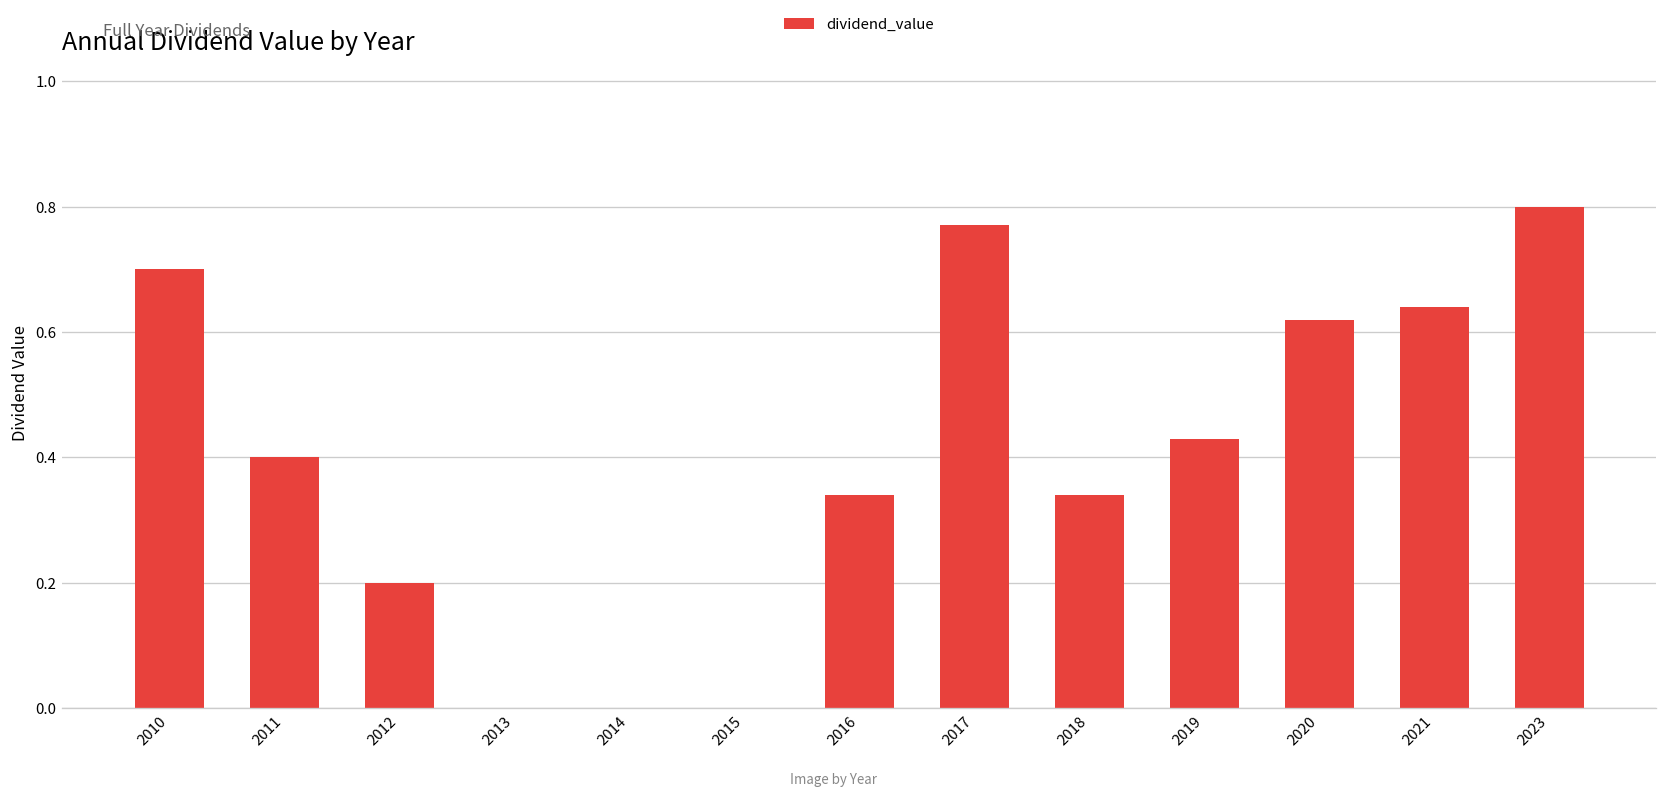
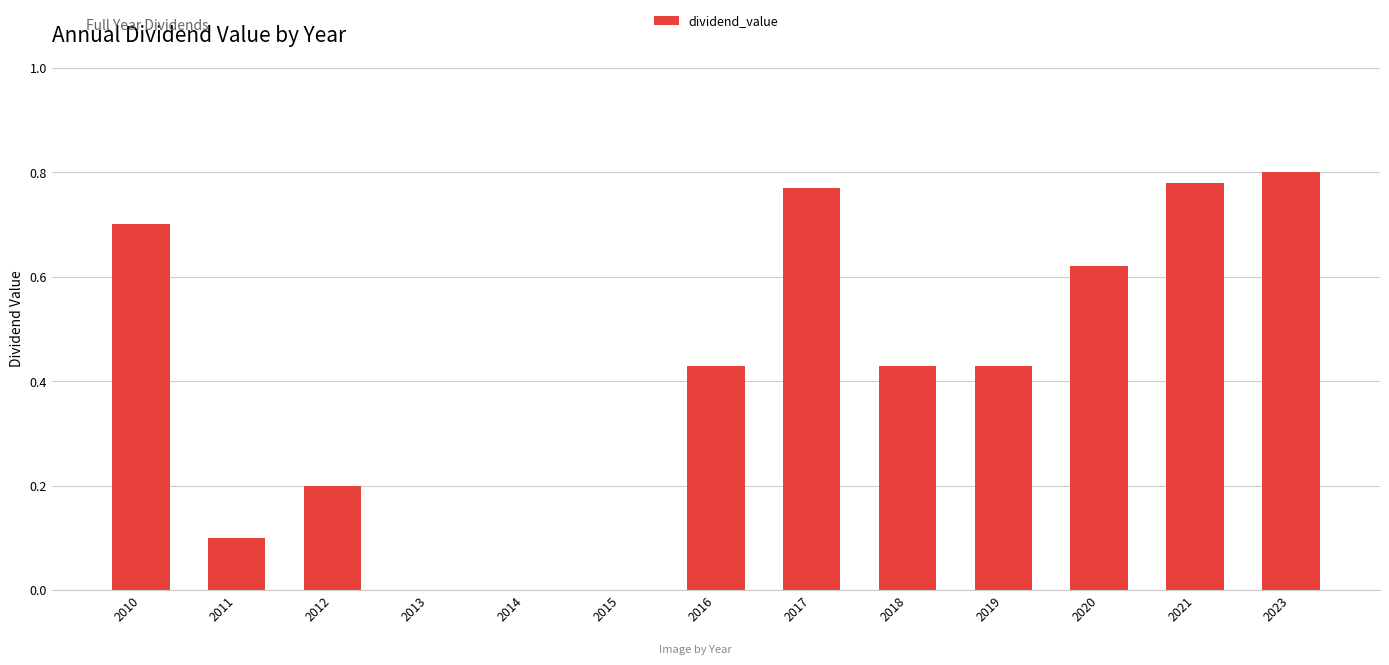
2011: 0.4 -> 0.1
2016: 0.34 -> 0.43
2018: 0.34 -> 0.43
2021: 0.64 -> 0.78
